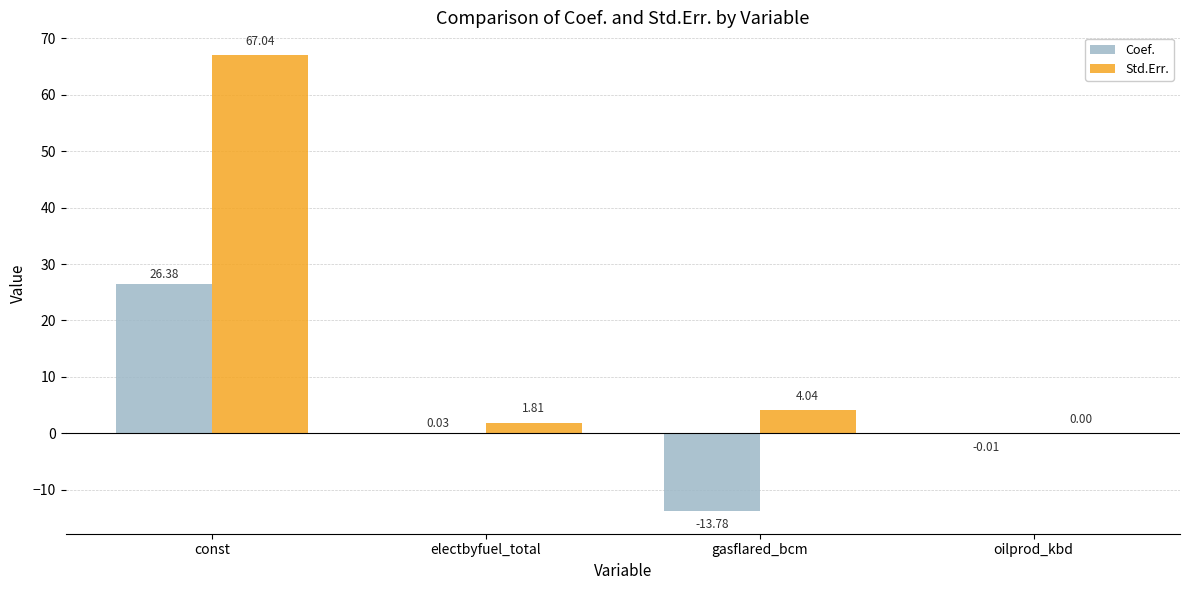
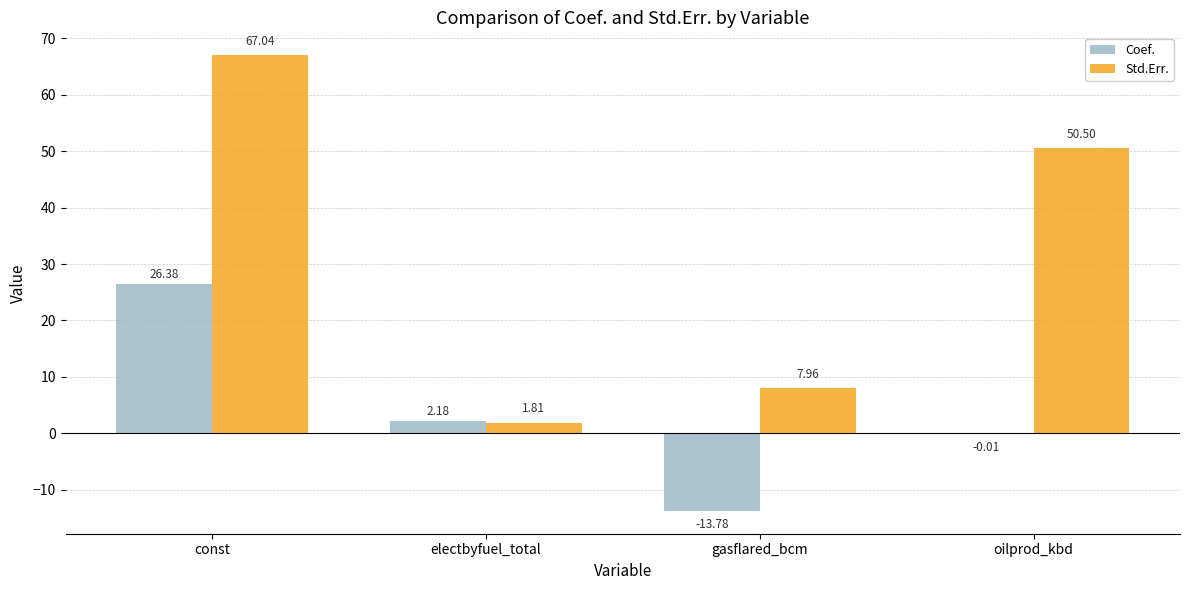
Coef., electbyfuel_total: 0.03 -> 2.18
Std.Err., gasflared_bcm: 4.04 -> 7.96
Std.Err., oilprod_kbd: 0.00 -> 50.50
